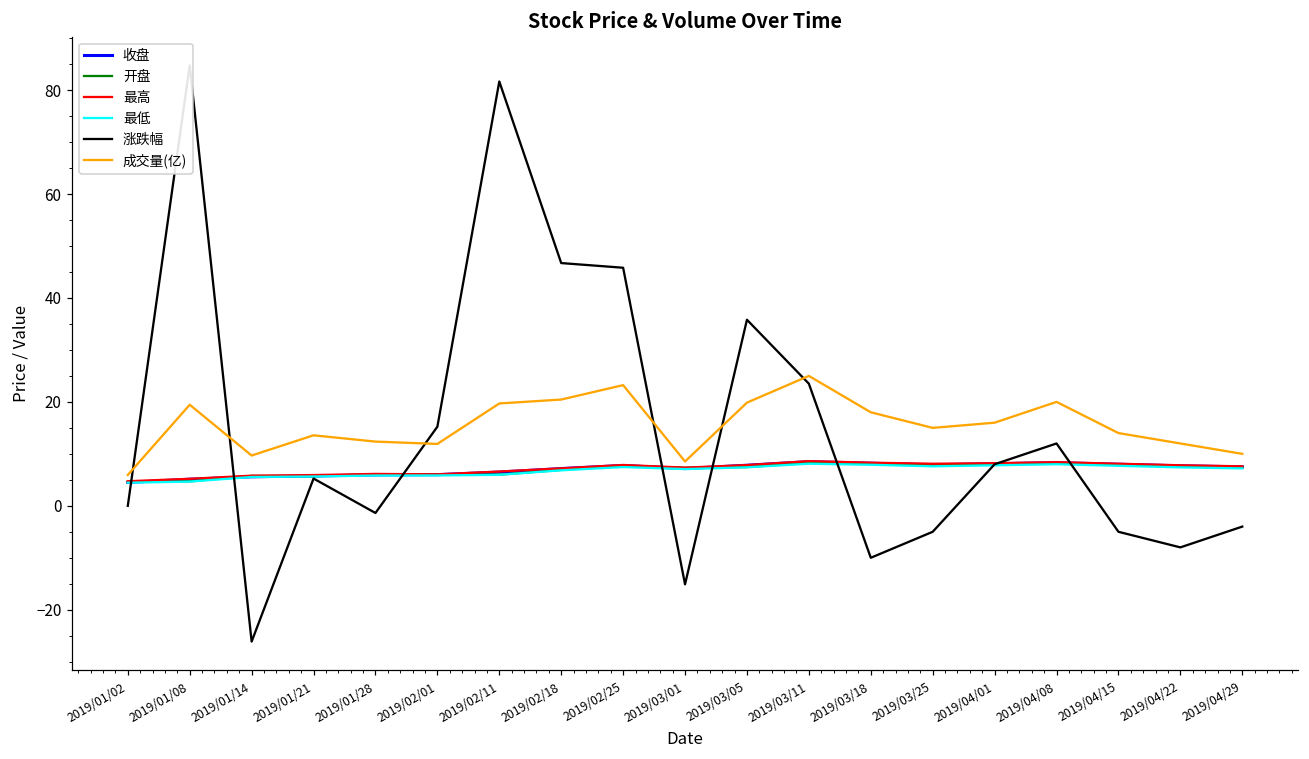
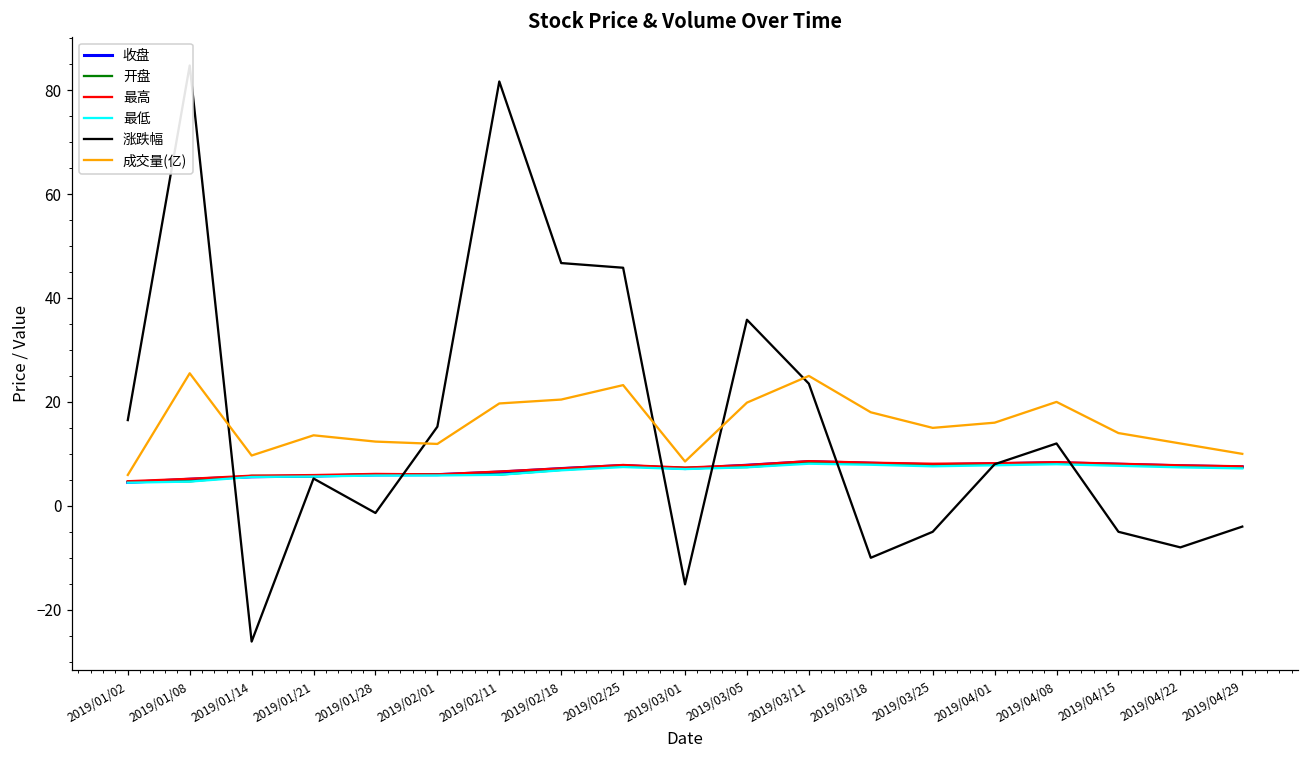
涨跌幅, 2019/01/02: 0 -> 17
成交量(亿), 2019/01/08: 19 -> 26
